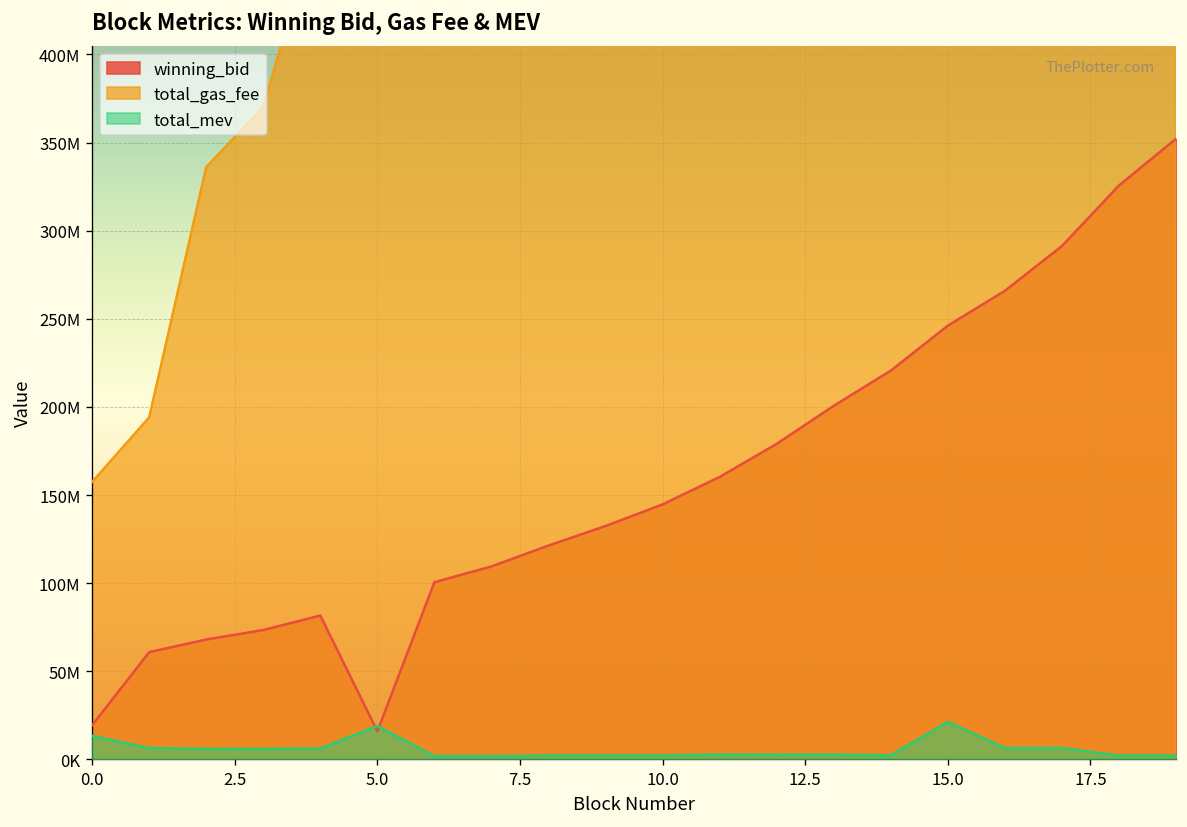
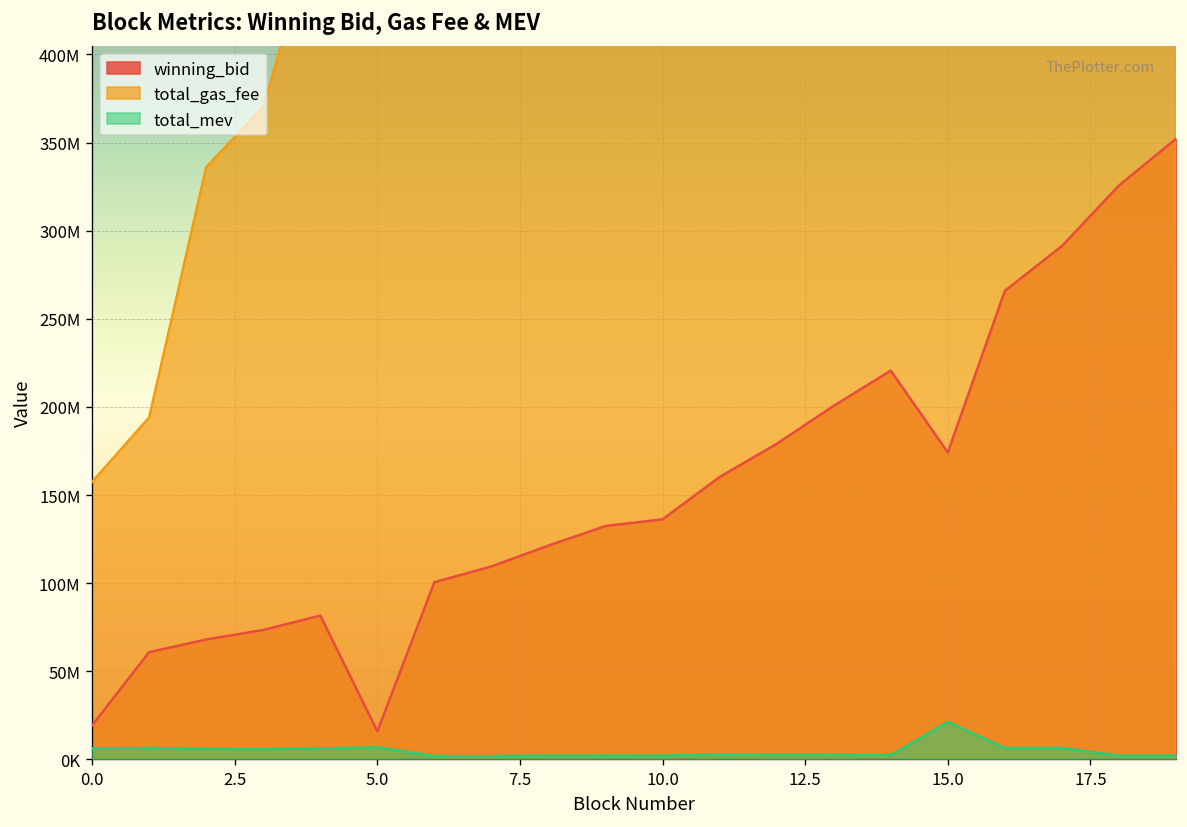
total_mev, 0.0: 13000000 -> 6000000
total_mev, 5.0: 19000000 -> 7000000
winning_bid, 10.0: 145000000 -> 136000000
winning_bid, 15.0: 246000000 -> 174000000
